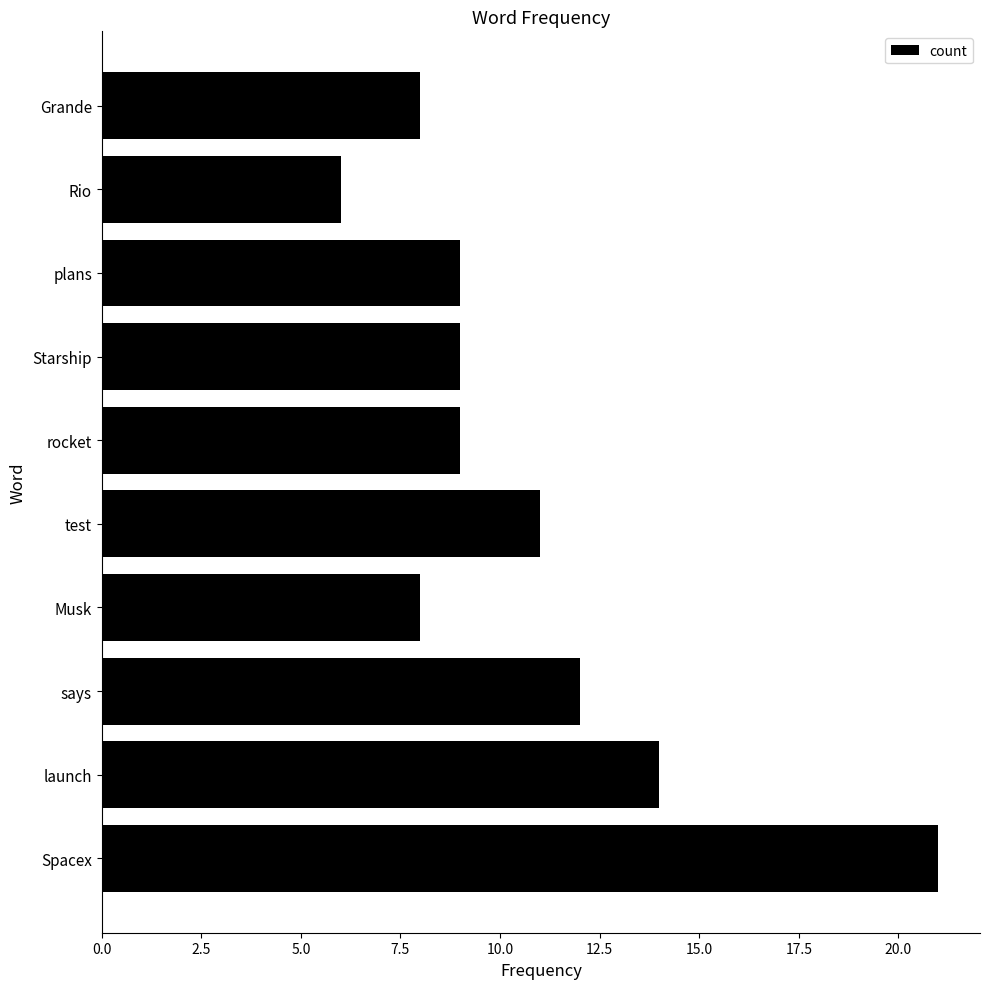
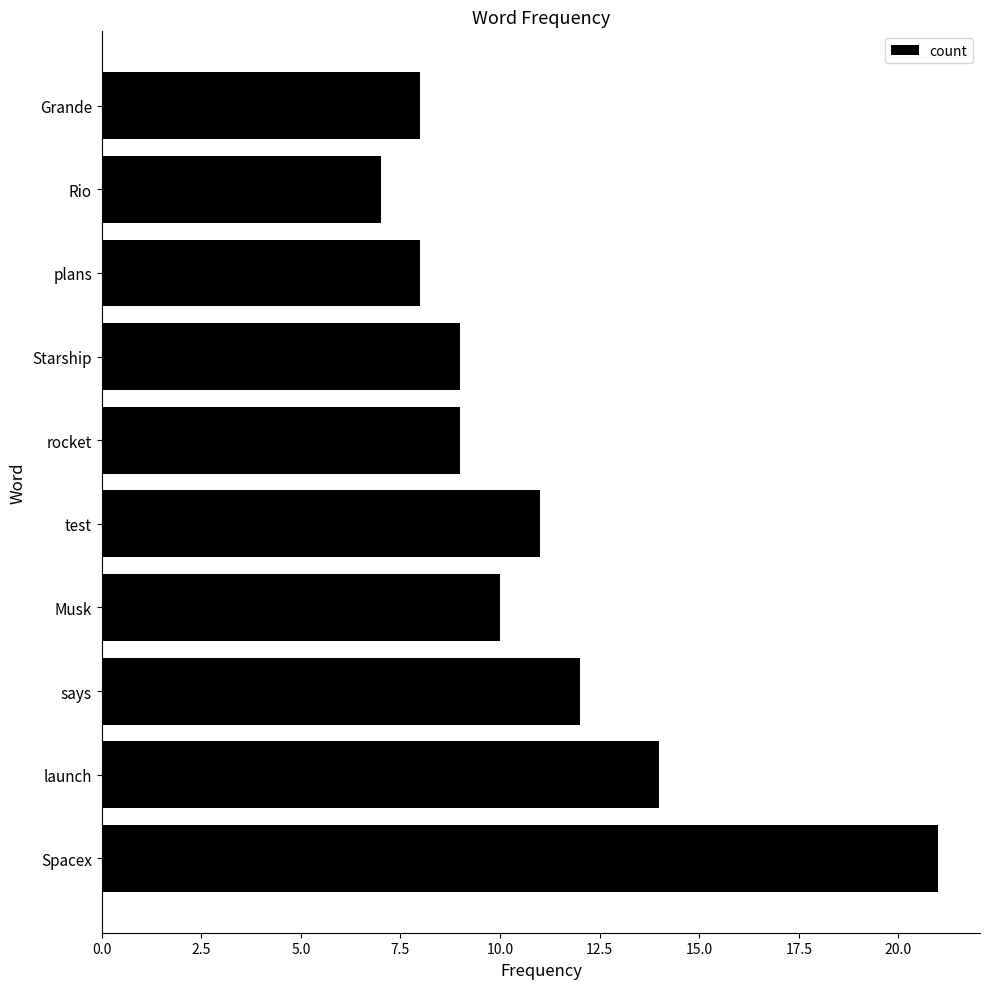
Rio: 6 -> 7
plans: 9 -> 8
Musk: 8 -> 10
